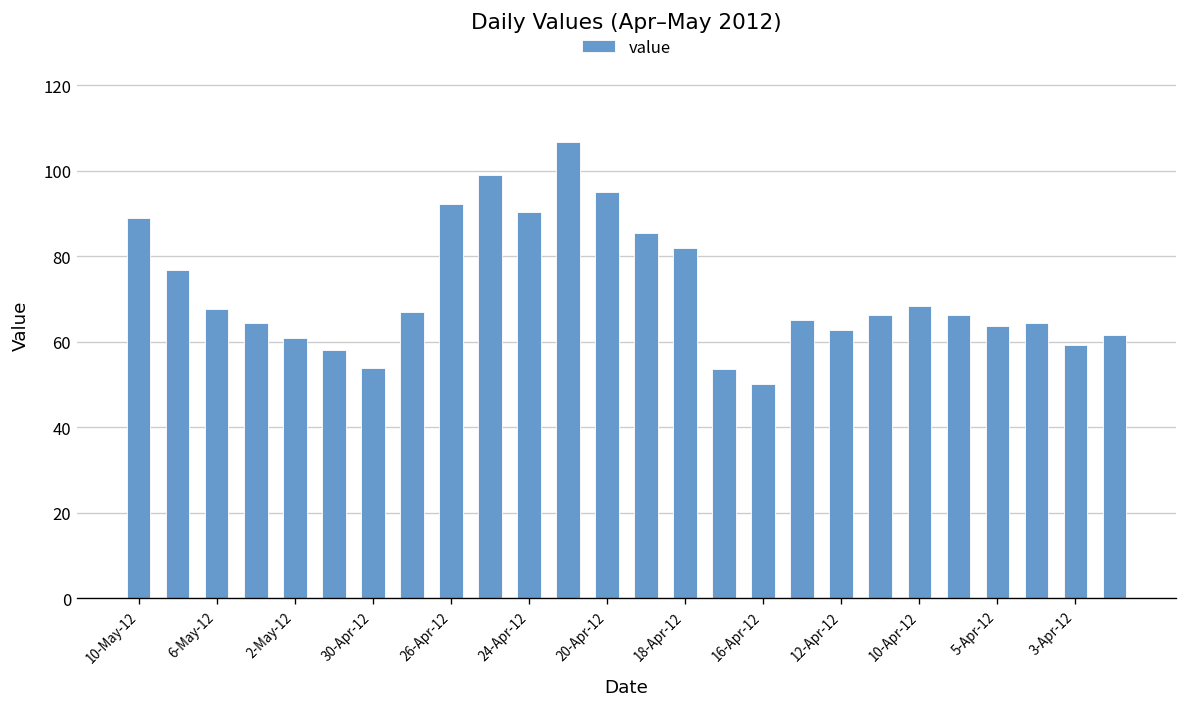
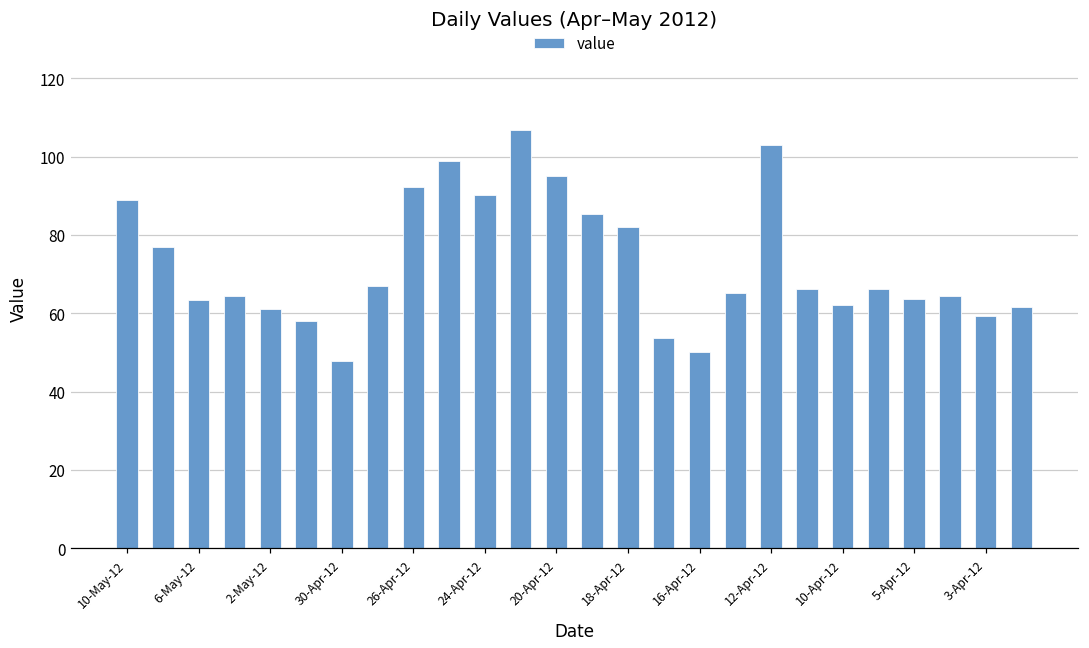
6-May-12: 68 -> 63
30-Apr-12: 54 -> 48
12-Apr-12: 63 -> 103
10-Apr-12: 68 -> 62
